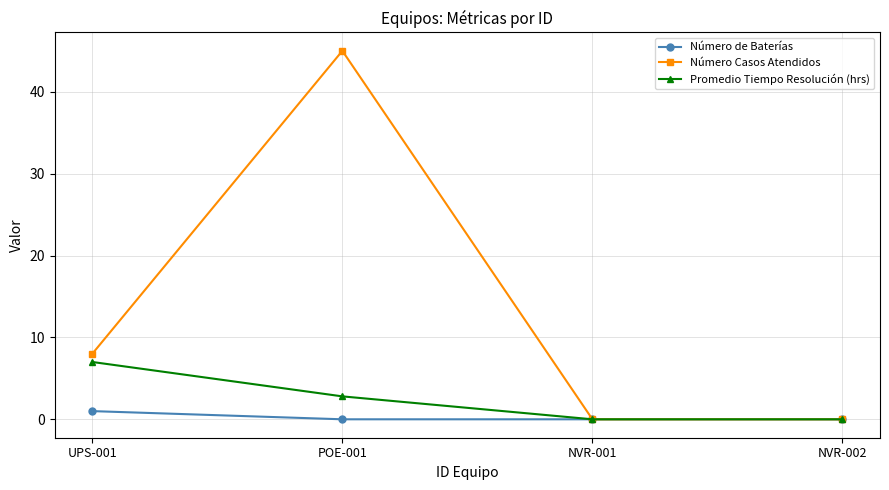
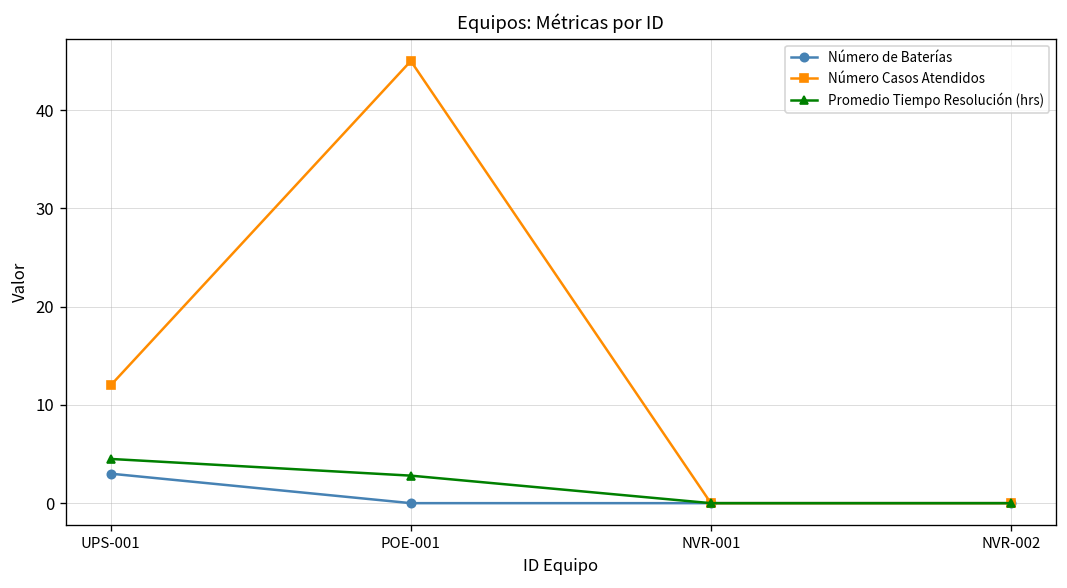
Número de Baterías, UPS-001: 1 -> 3
Número Casos Atendidos, UPS-001: 8 -> 12
Promedio Tiempo Resolución (hrs), UPS-001: 7 -> 5
